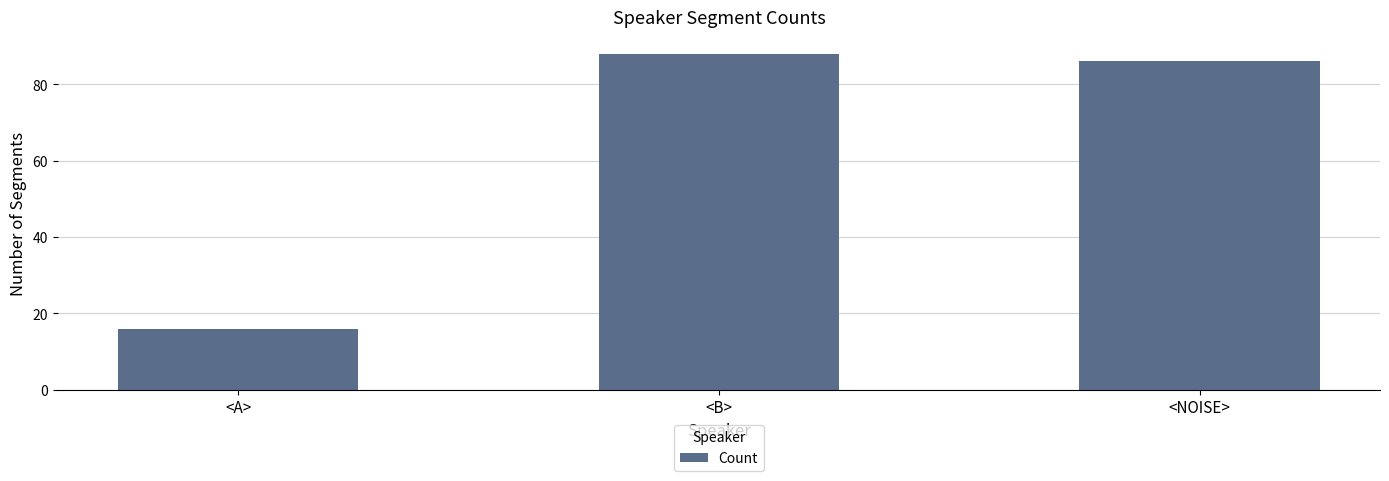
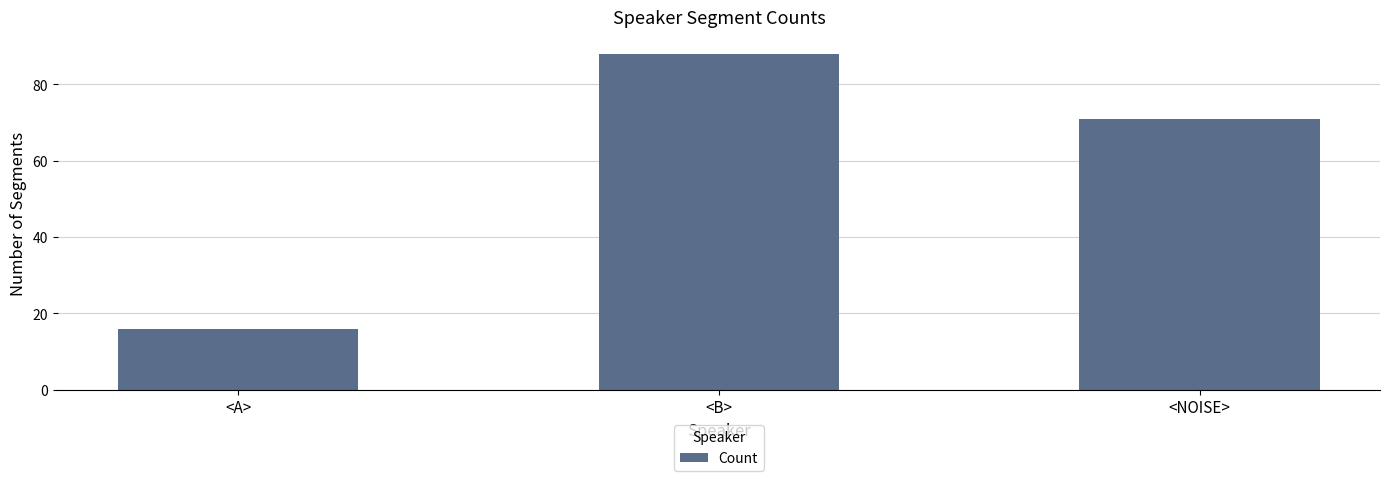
<NOISE>: 86 -> 71
